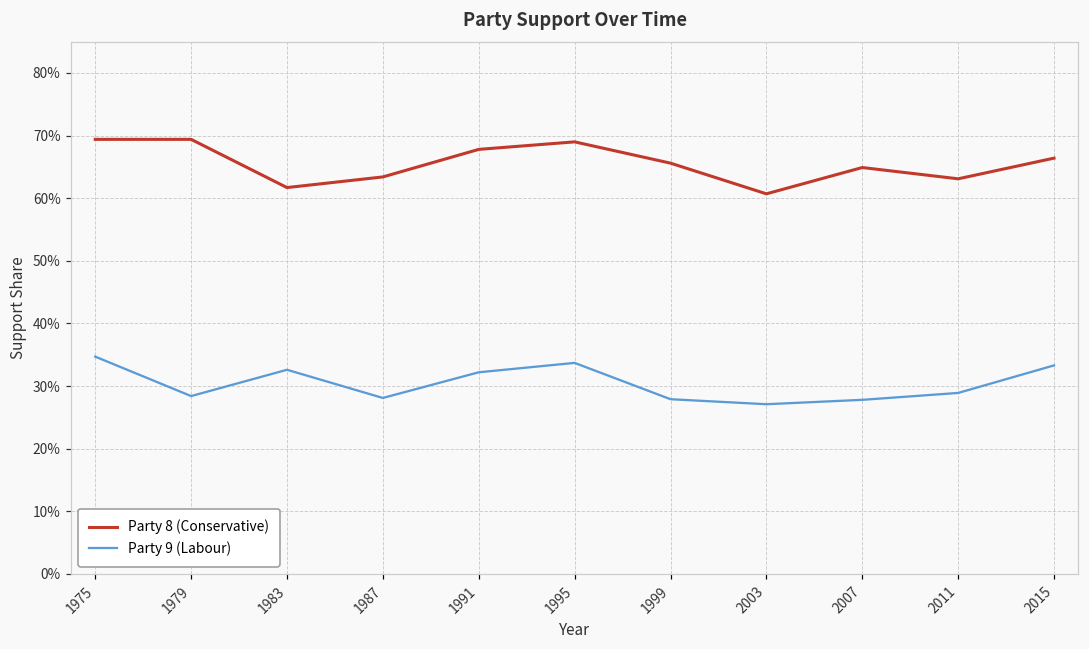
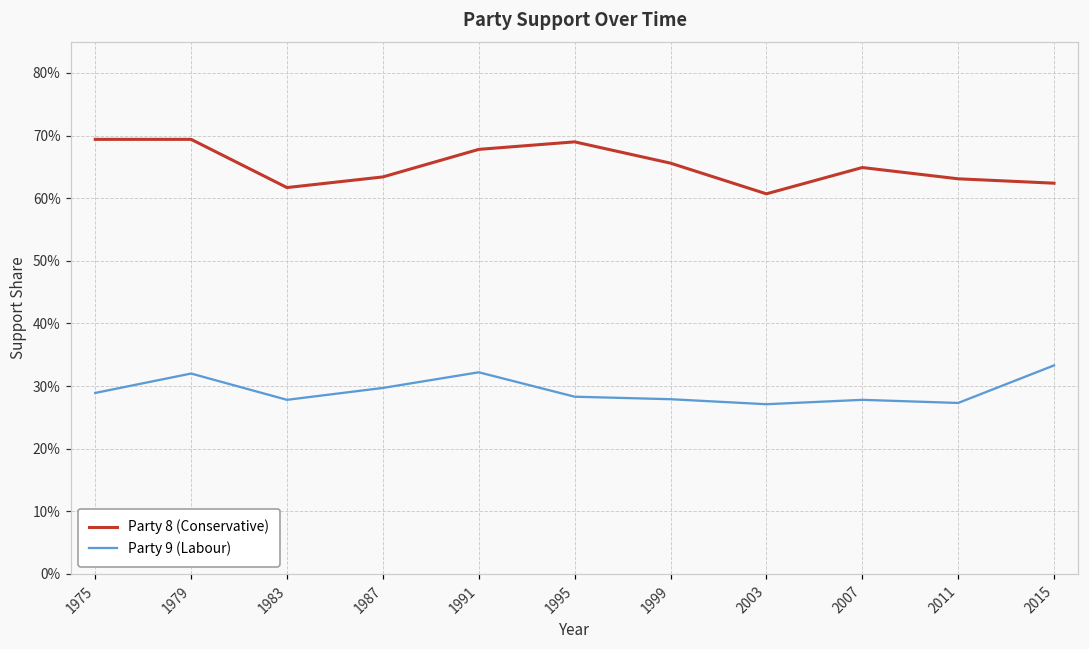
Party 9 (Labour), 1975: 35% -> 29%
Party 9 (Labour), 1979: 28% -> 32%
Party 9 (Labour), 1983: 33% -> 28%
Party 9 (Labour), 1987: 28% -> 30%
Party 9 (Labour), 1995: 34% -> 28%
Party 9 (Labour), 2011: 29% -> 27%
Party 8 (Conservative), 2015: 66% -> 62%
